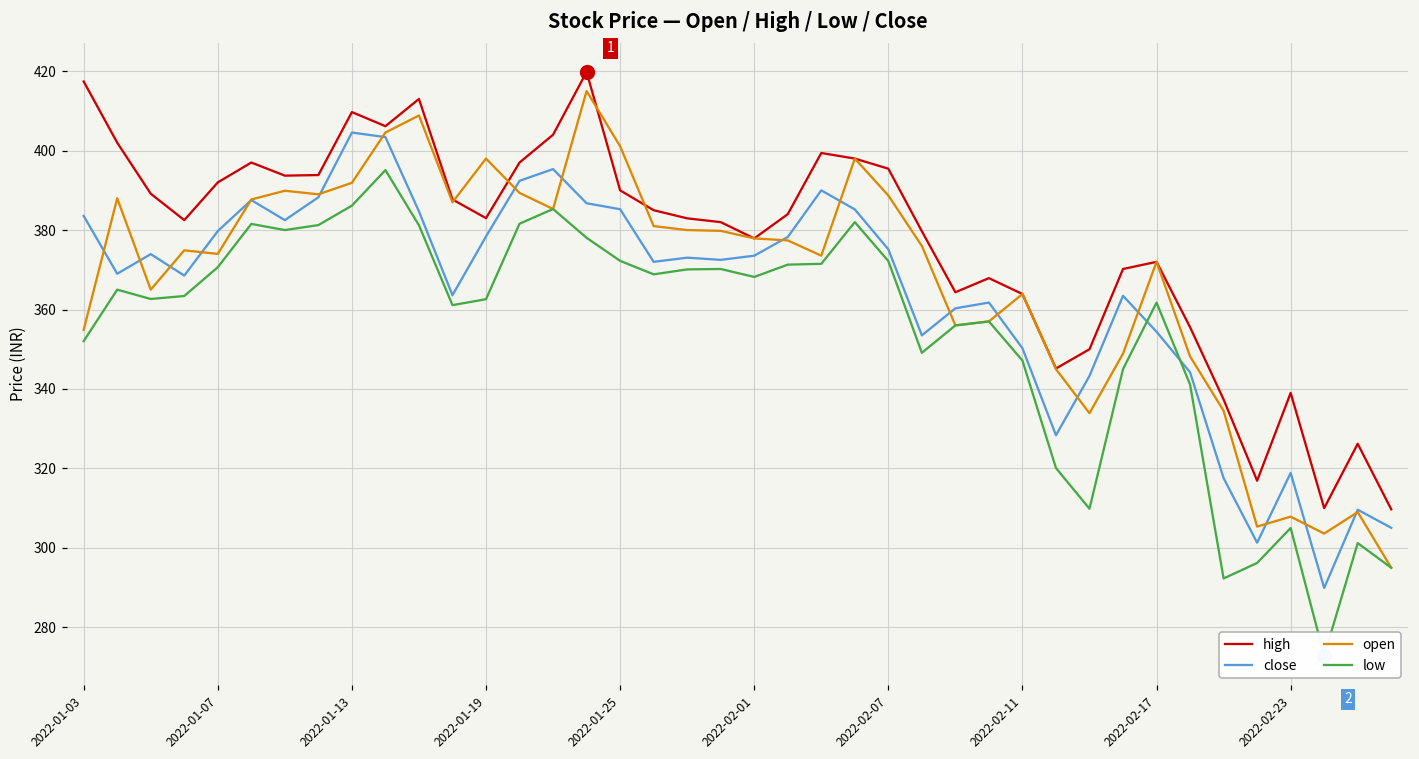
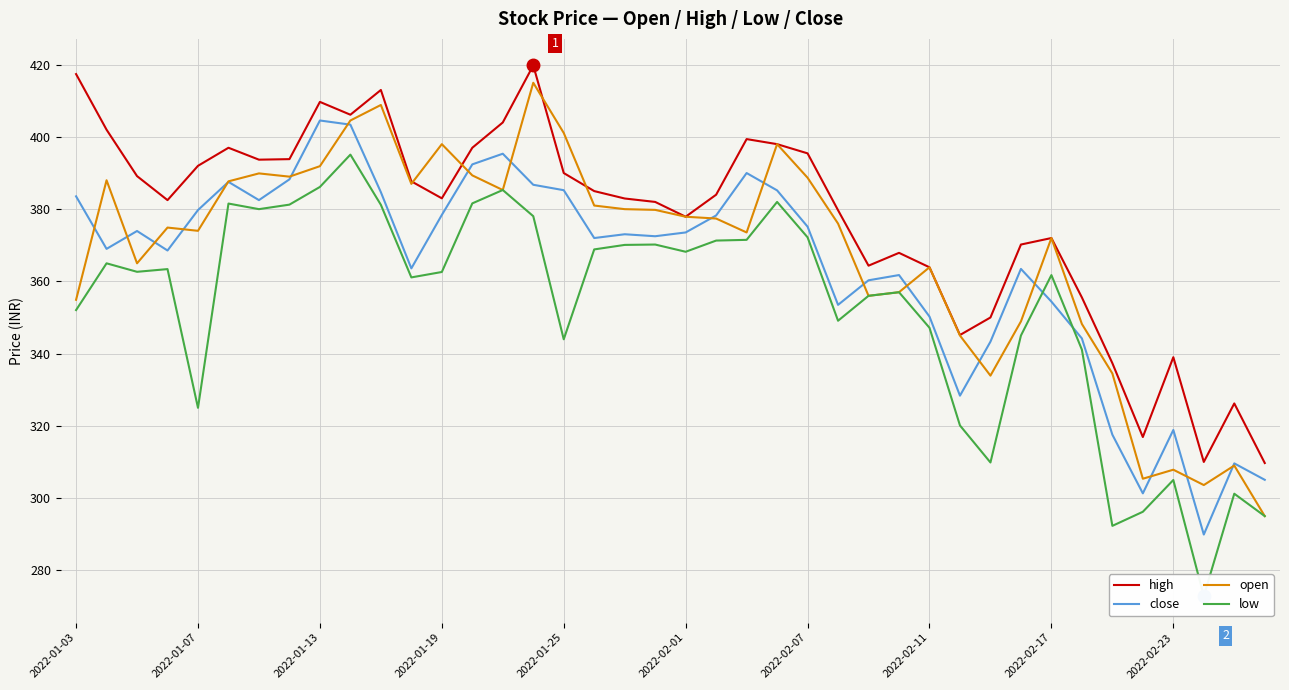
low, 2022-01-07: 371 -> 325
low, 2022-01-25: 372 -> 344
